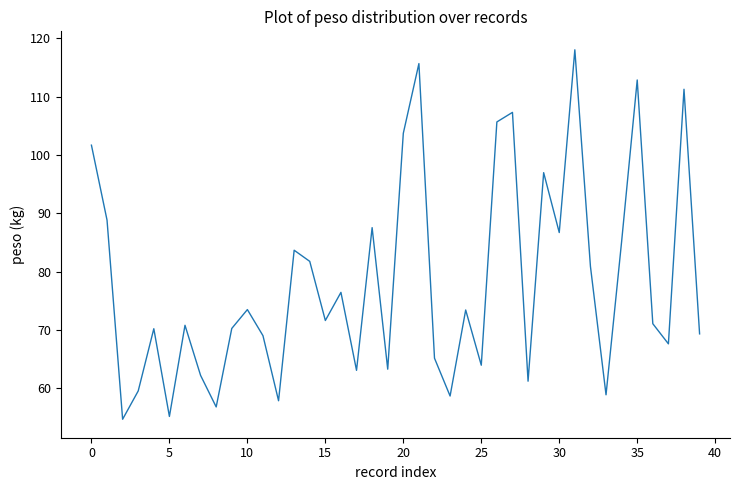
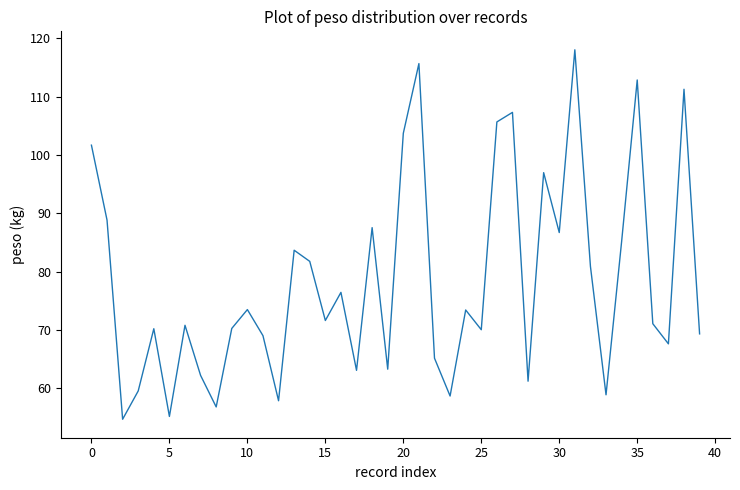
25: 64 -> 70
